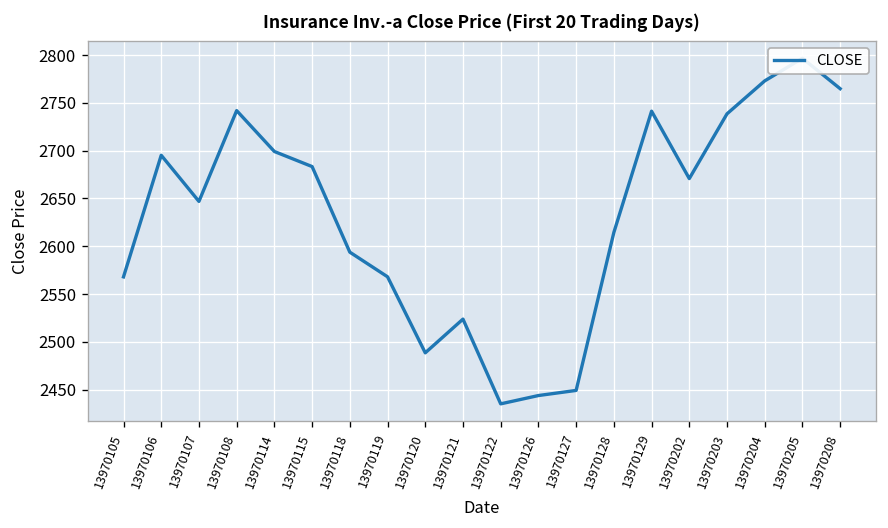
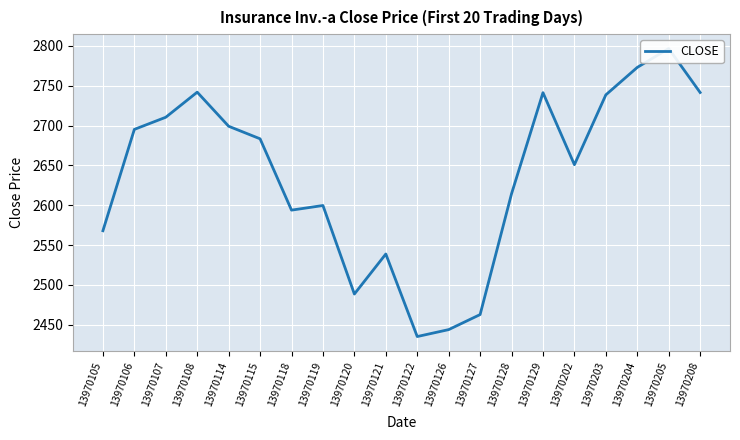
13970107: 2650 -> 2710
13970119: 2570 -> 2600
13970121: 2520 -> 2540
13970127: 2450 -> 2460
13970202: 2670 -> 2650
13970208: 2760 -> 2740
